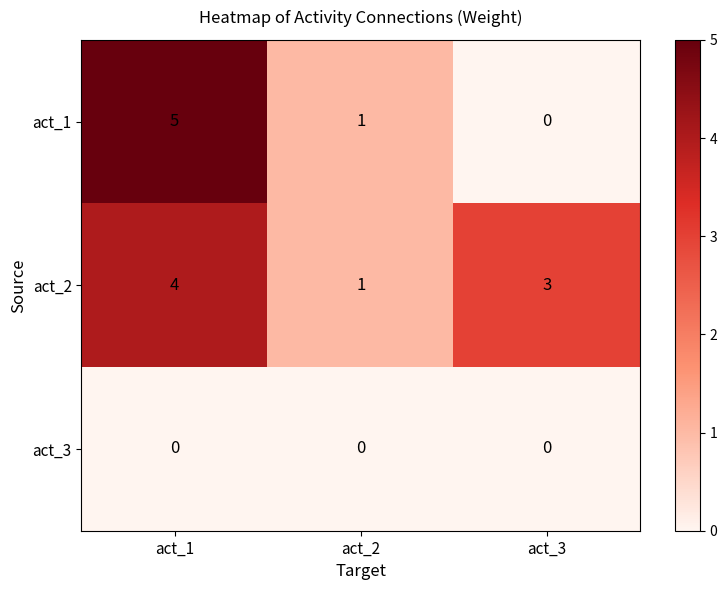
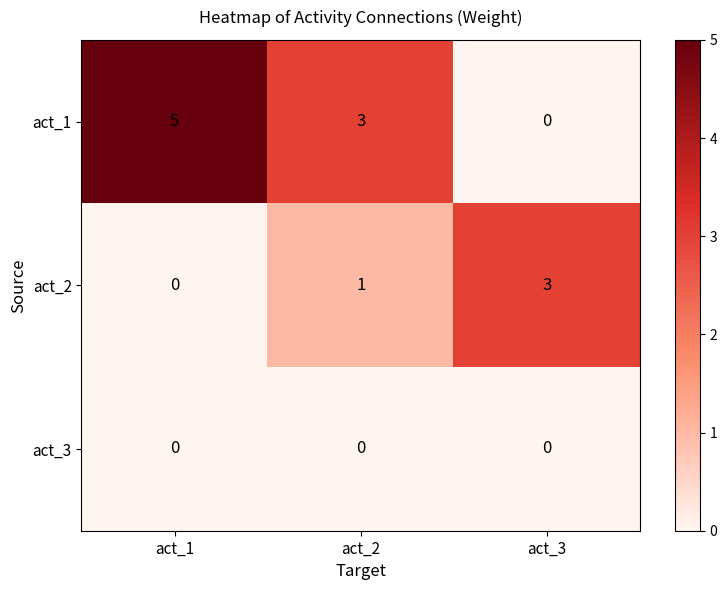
act_1, act_2: 1 -> 3
act_2, act_1: 4 -> 0
